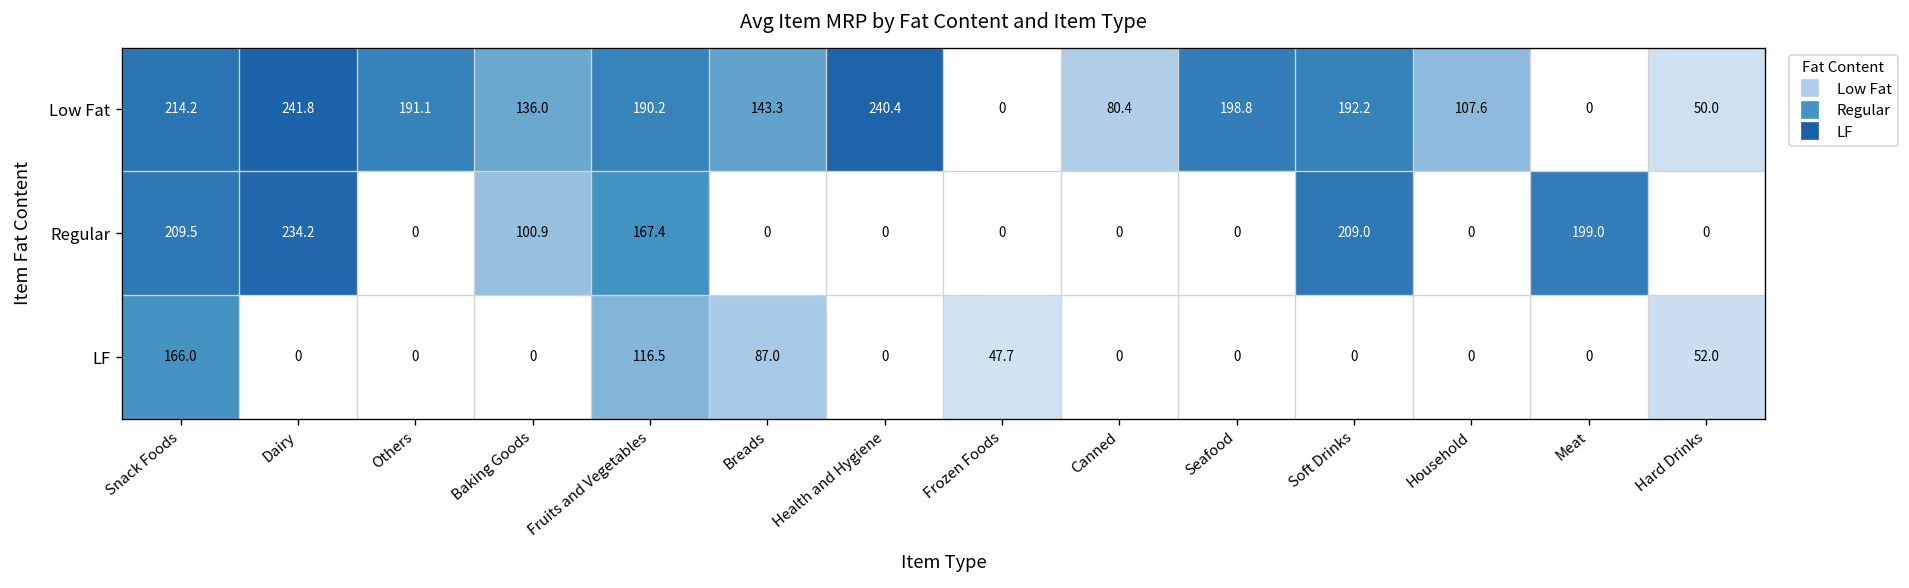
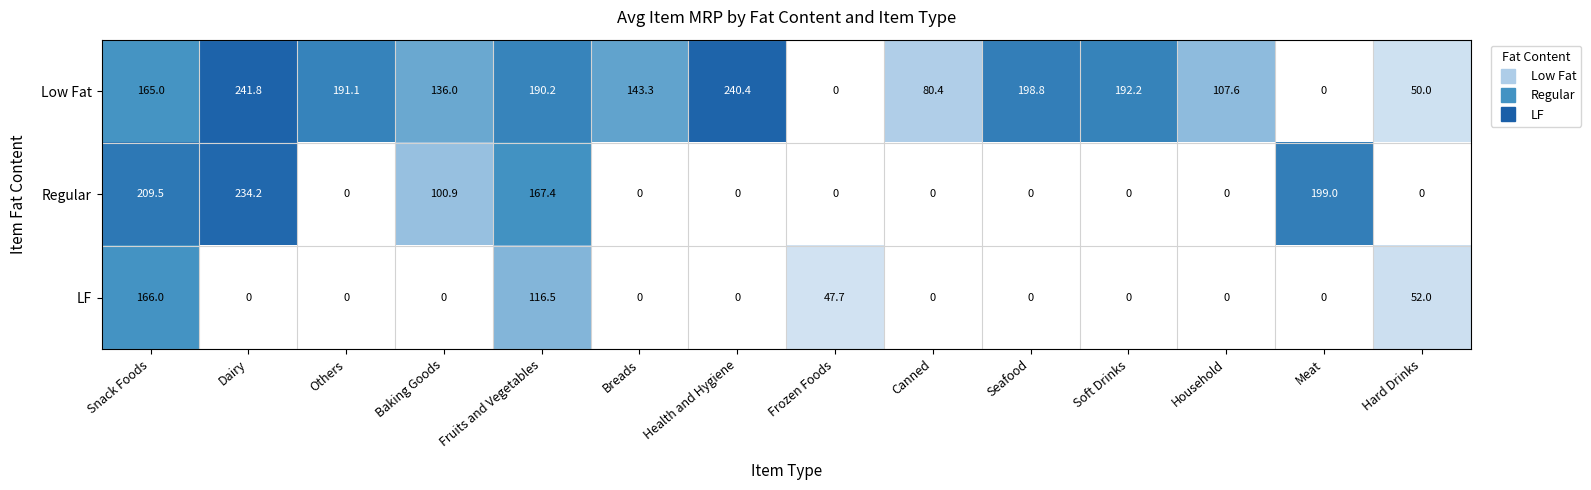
Low Fat, Snack Foods: 214.2 -> 165.0
Regular, Soft Drinks: 209.0 -> 0
LF, Breads: 87.0 -> 0
